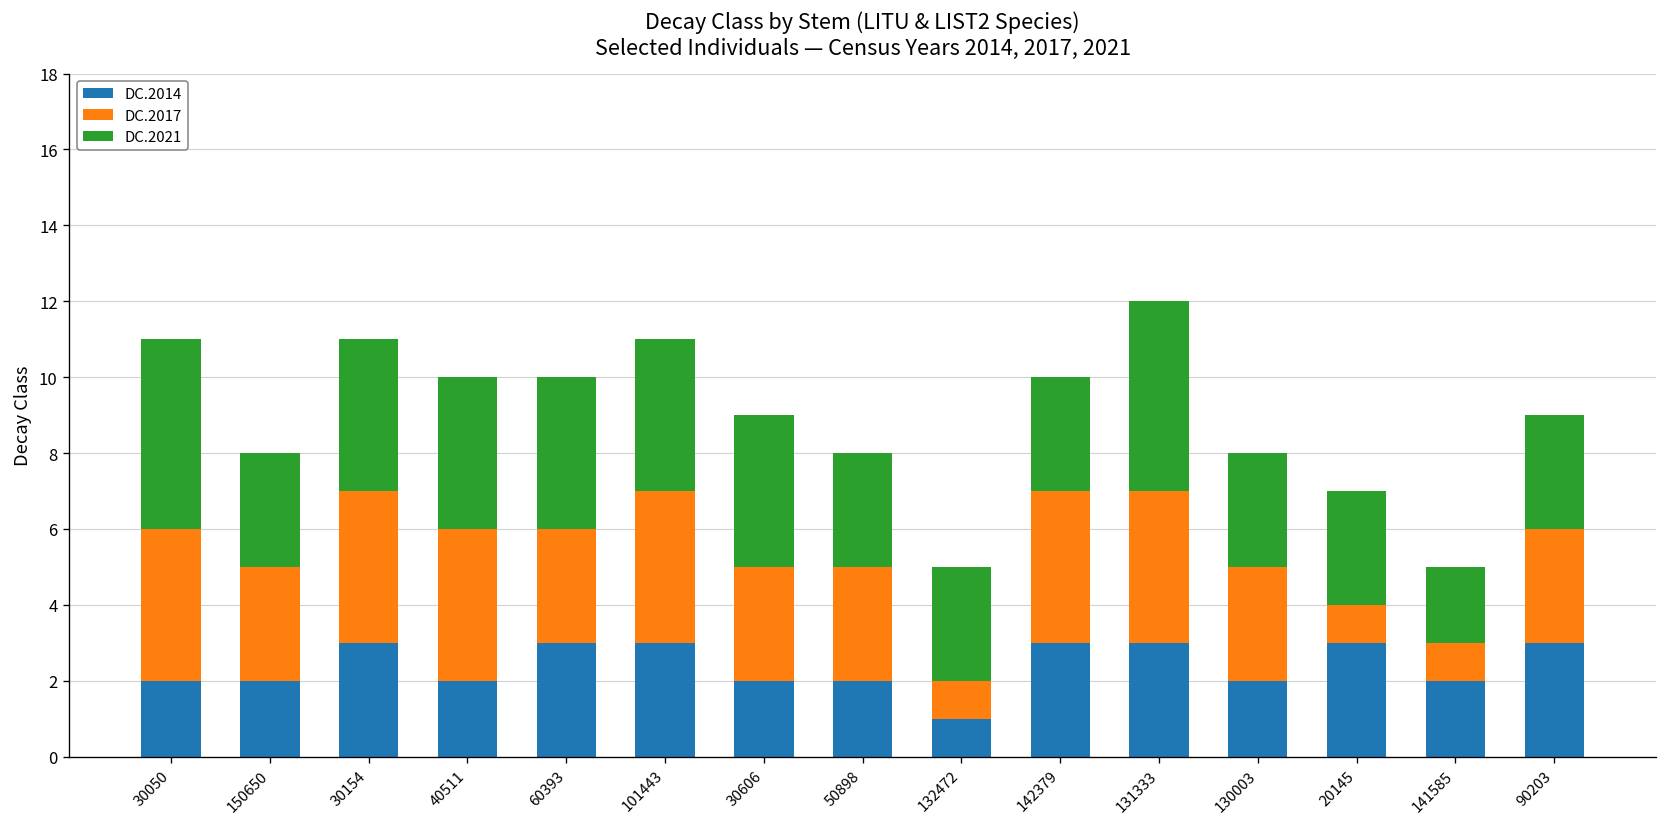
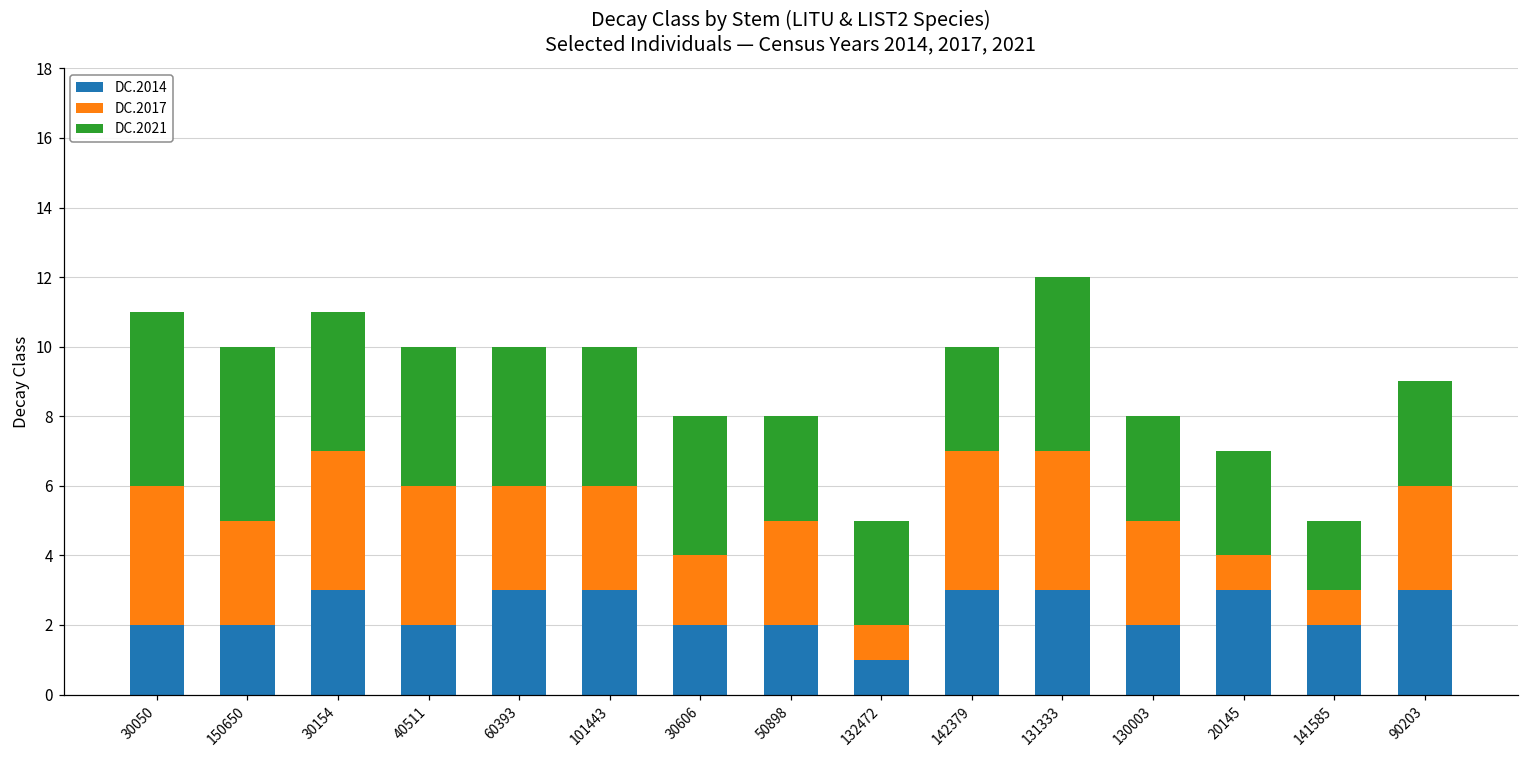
DC.2021, 150650: 3 -> 5
DC.2017, 101443: 4 -> 3
DC.2017, 30606: 3 -> 2
